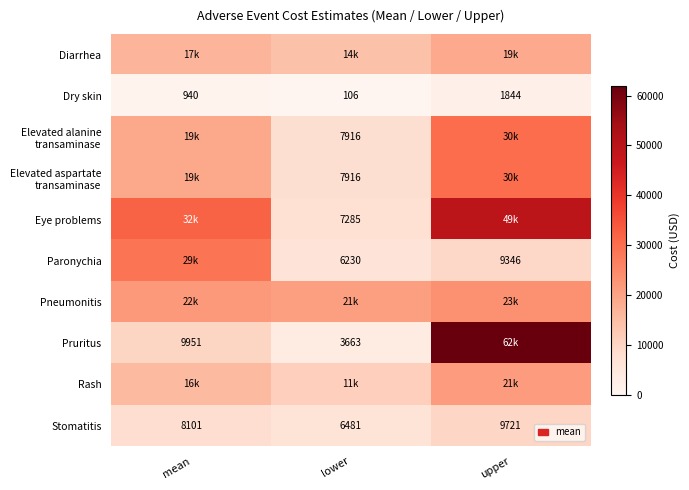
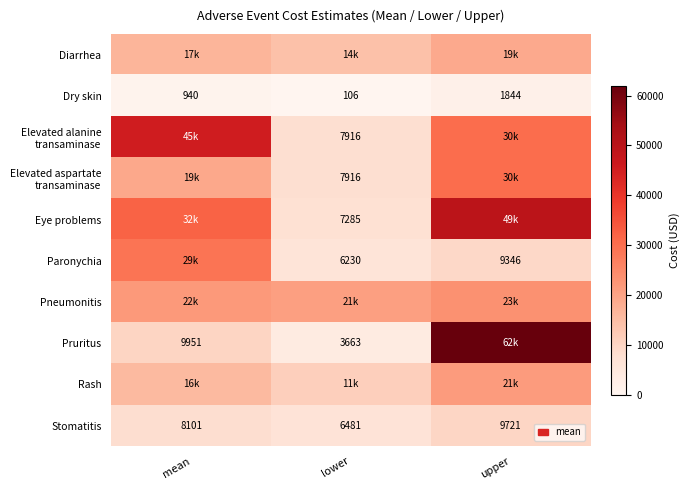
Elevated alanine transaminase, mean: 19k -> 45k
